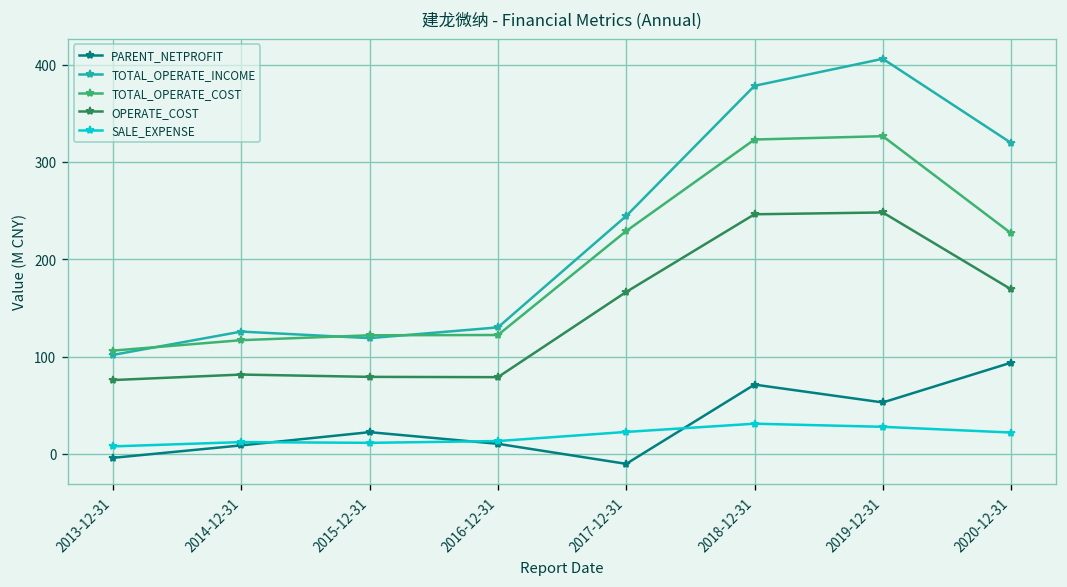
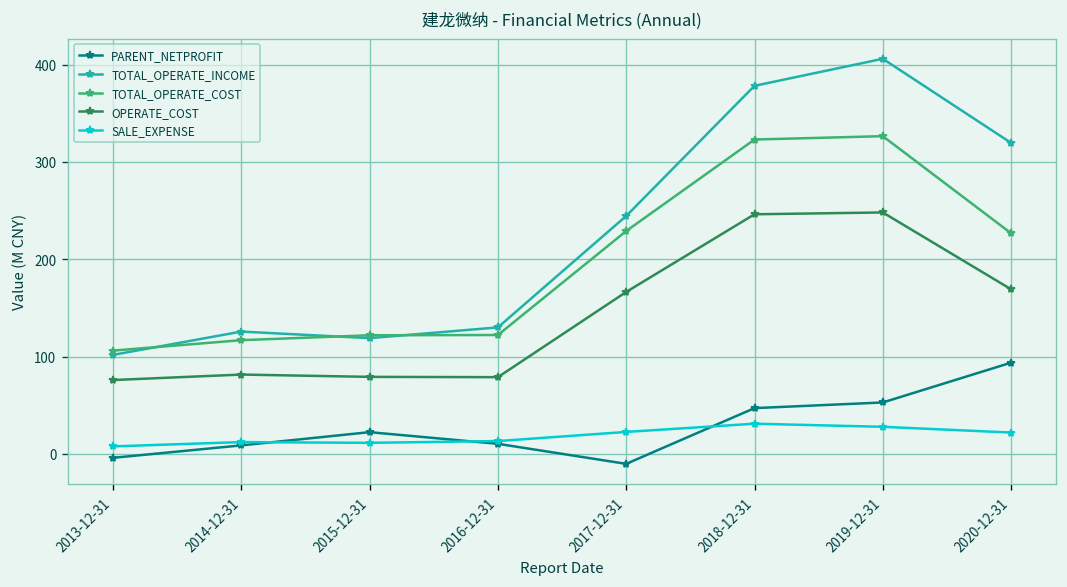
PARENT_NETPROFIT, 2018-12-31: 70 -> 50
